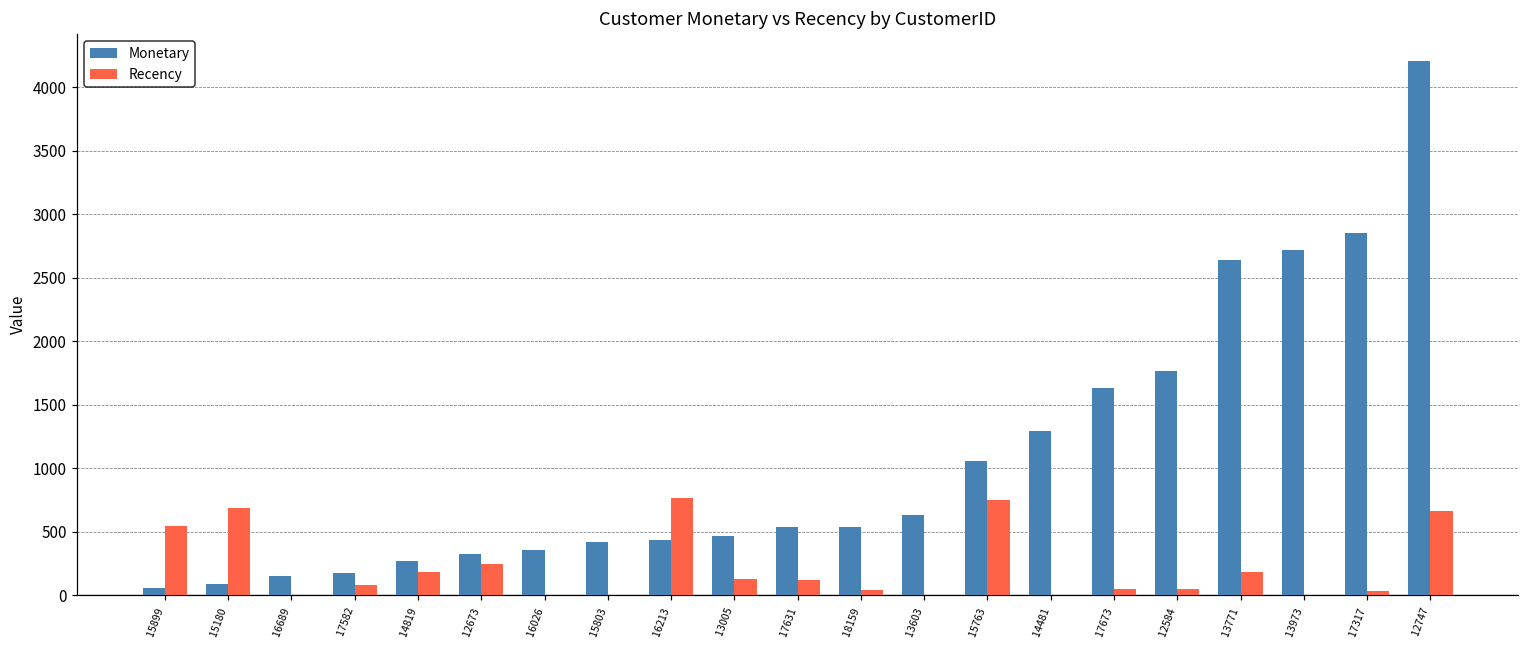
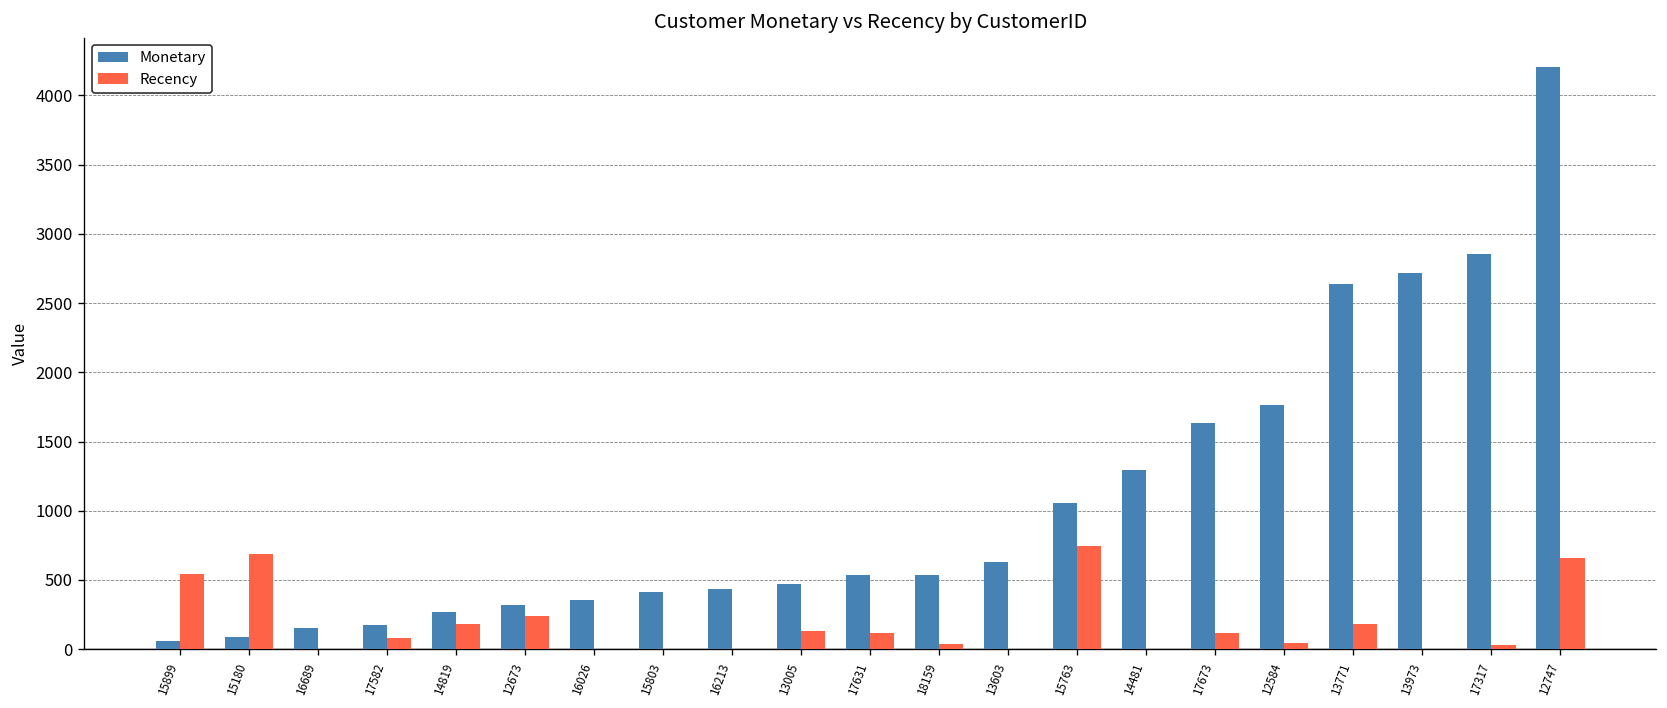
Recency, 16213: 760 -> 0
Recency, 17673: 50 -> 120
